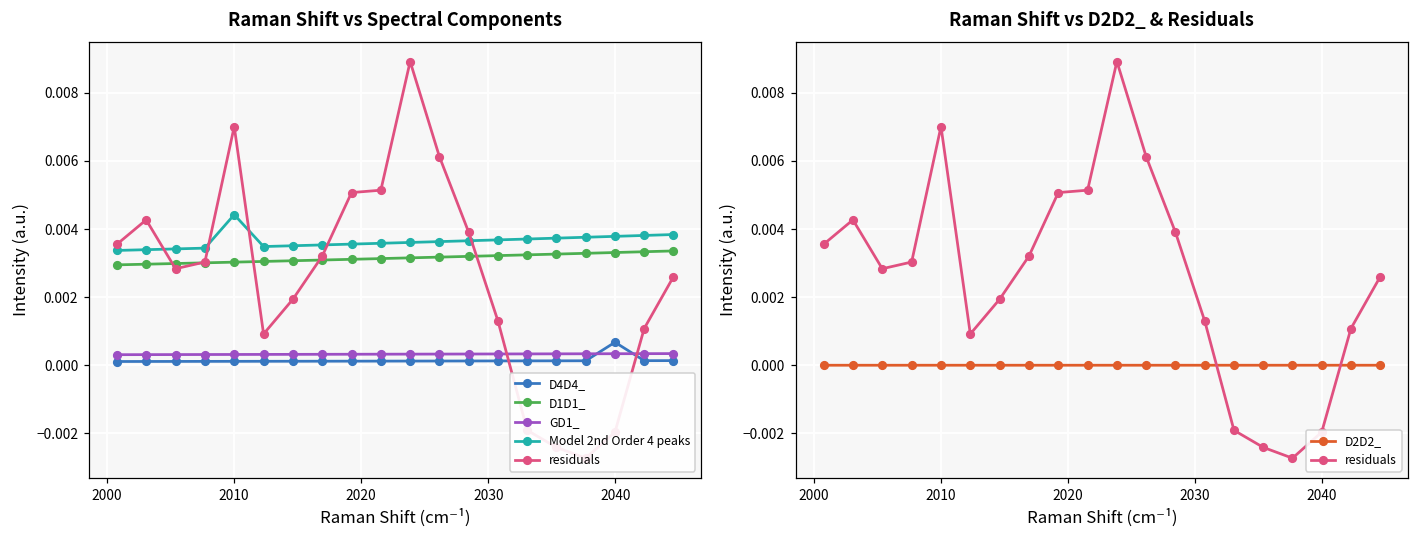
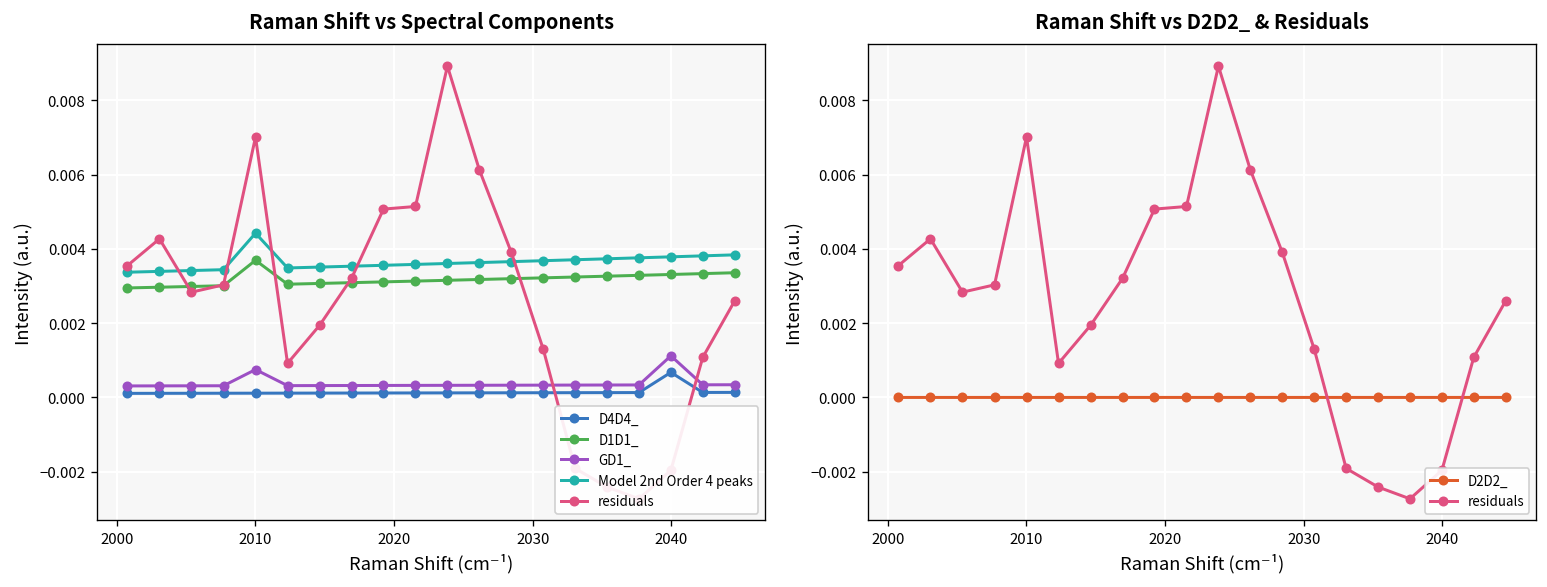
Raman Shift vs Spectral Components, D1D1_, 2010: 0.0030 -> 0.0037
Raman Shift vs Spectral Components, GD1_, 2010: 0.0003 -> 0.0008
Raman Shift vs Spectral Components, GD1_, 2040: 0.0003 -> 0.0011
